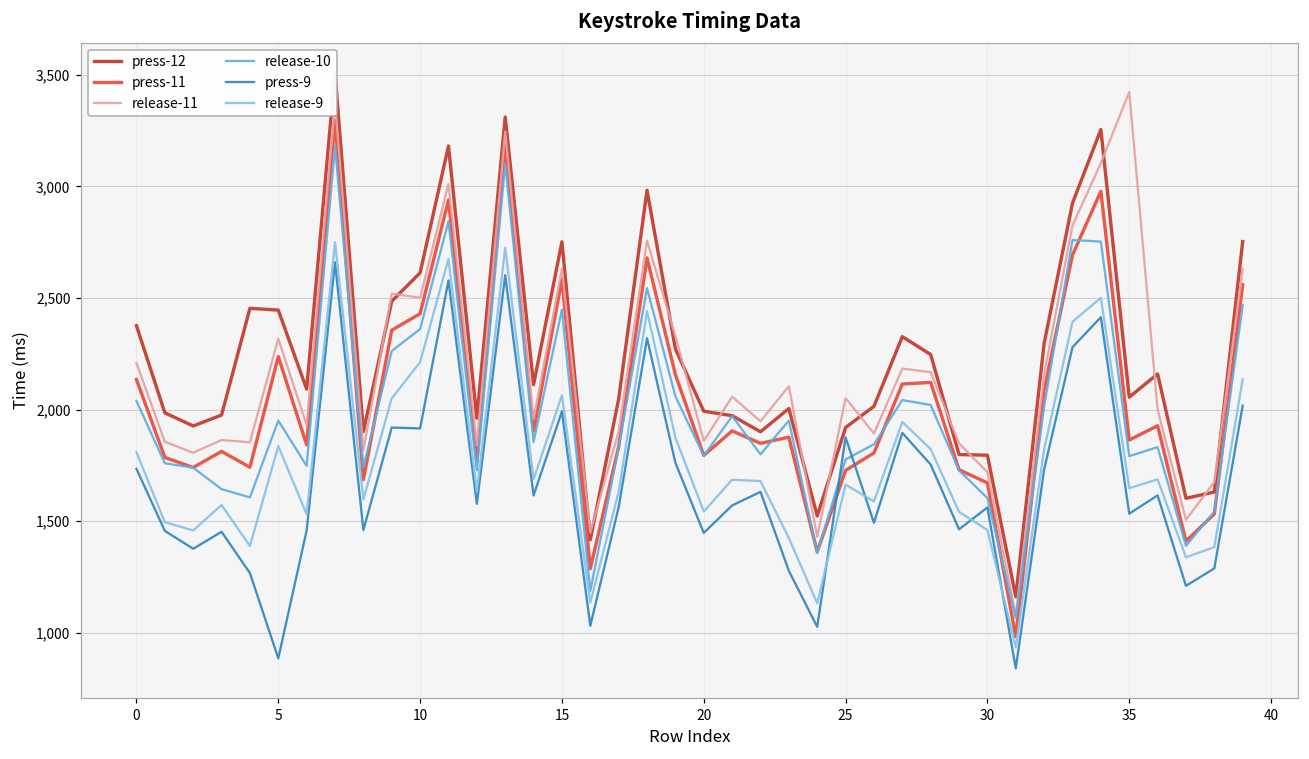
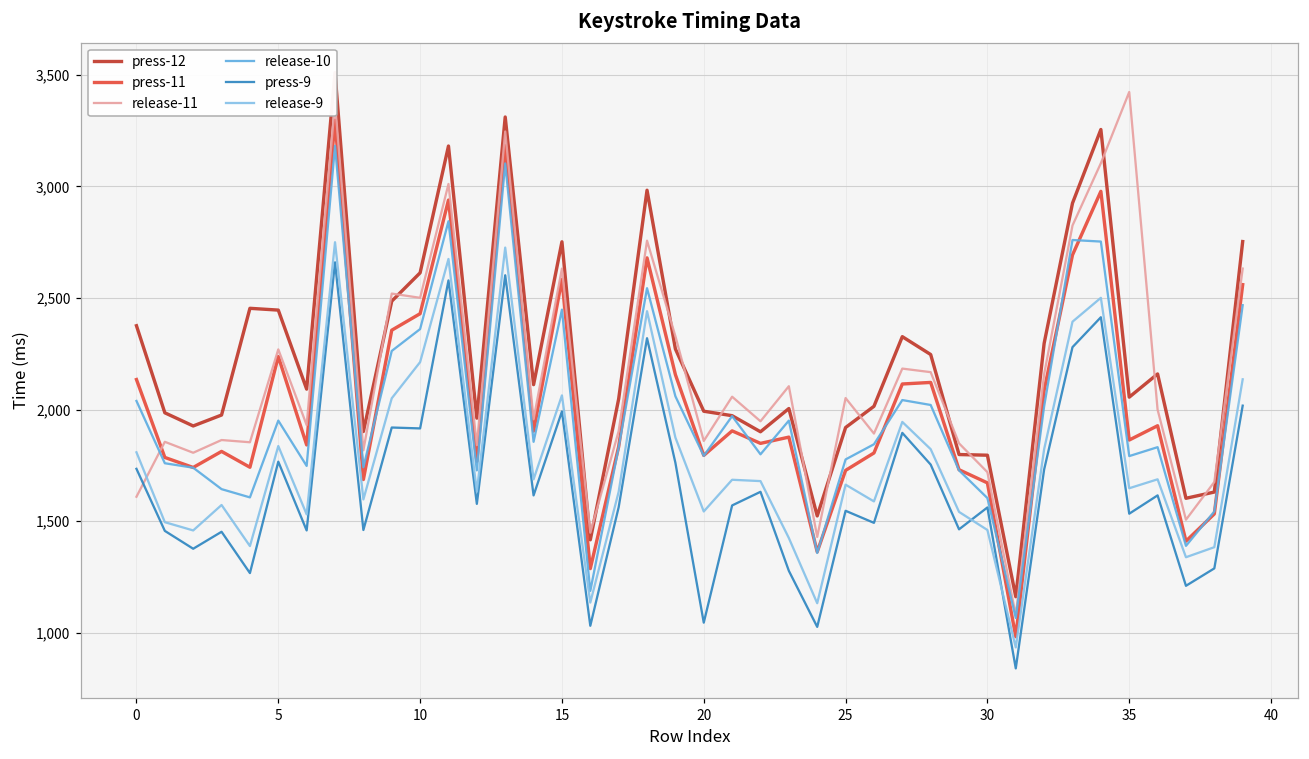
release-11, 0: 2,210 -> 1,610
release-11, 5: 2,320 -> 2,270
press-9, 5: 890 -> 1,770
press-9, 20: 1,450 -> 1,050
press-9, 25: 1,880 -> 1,550
